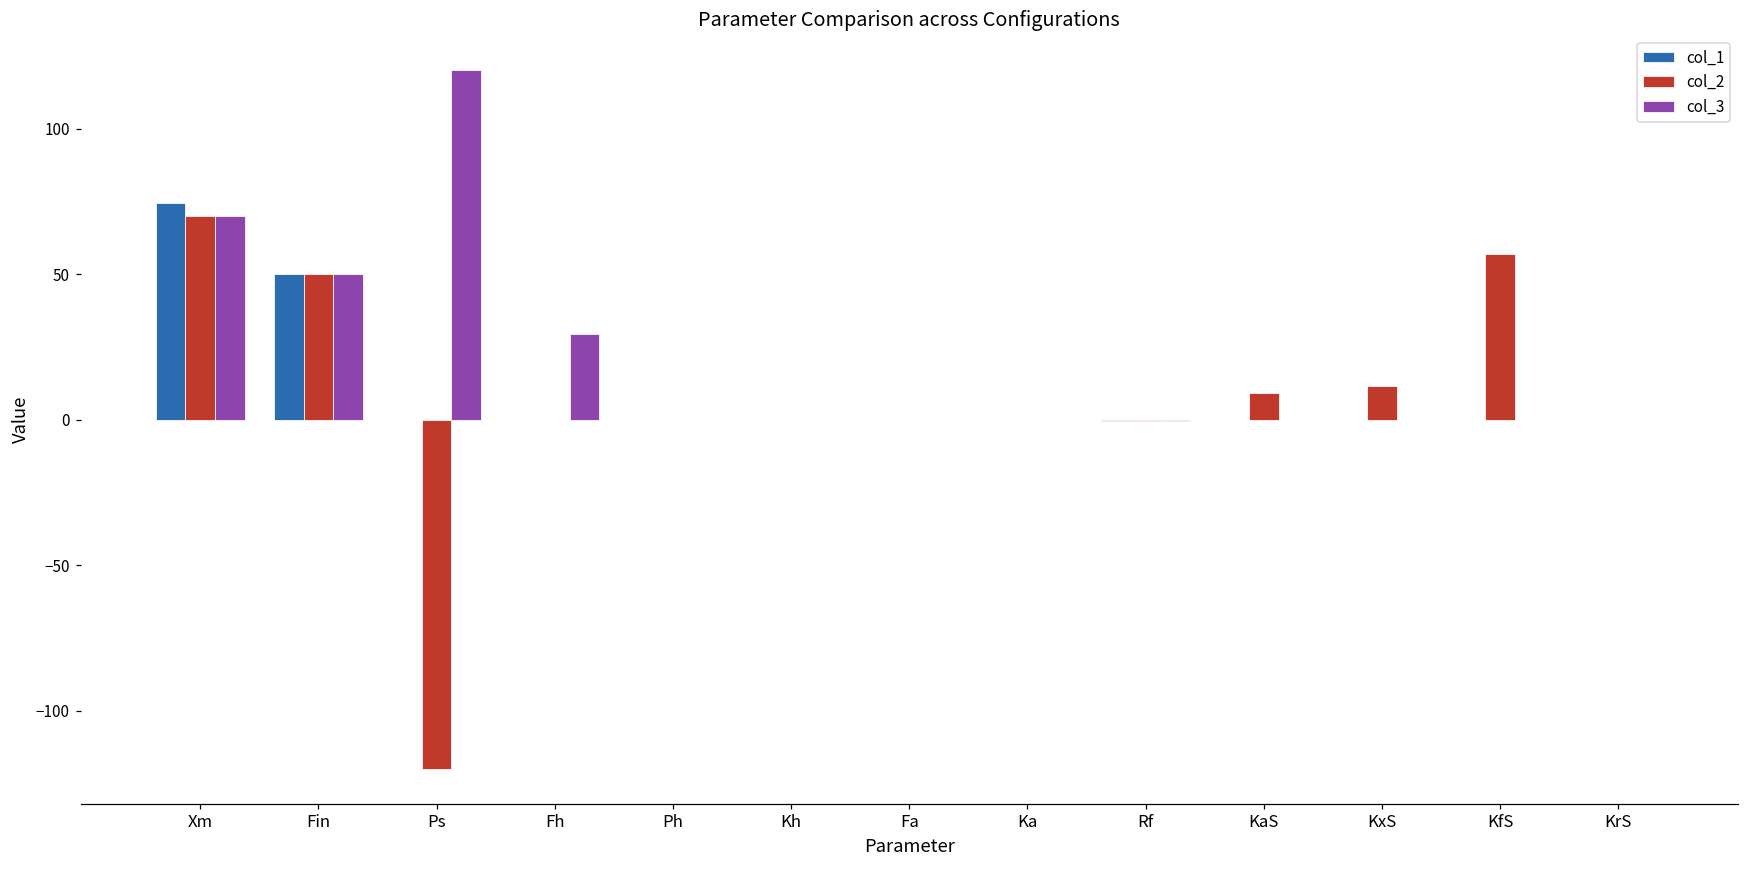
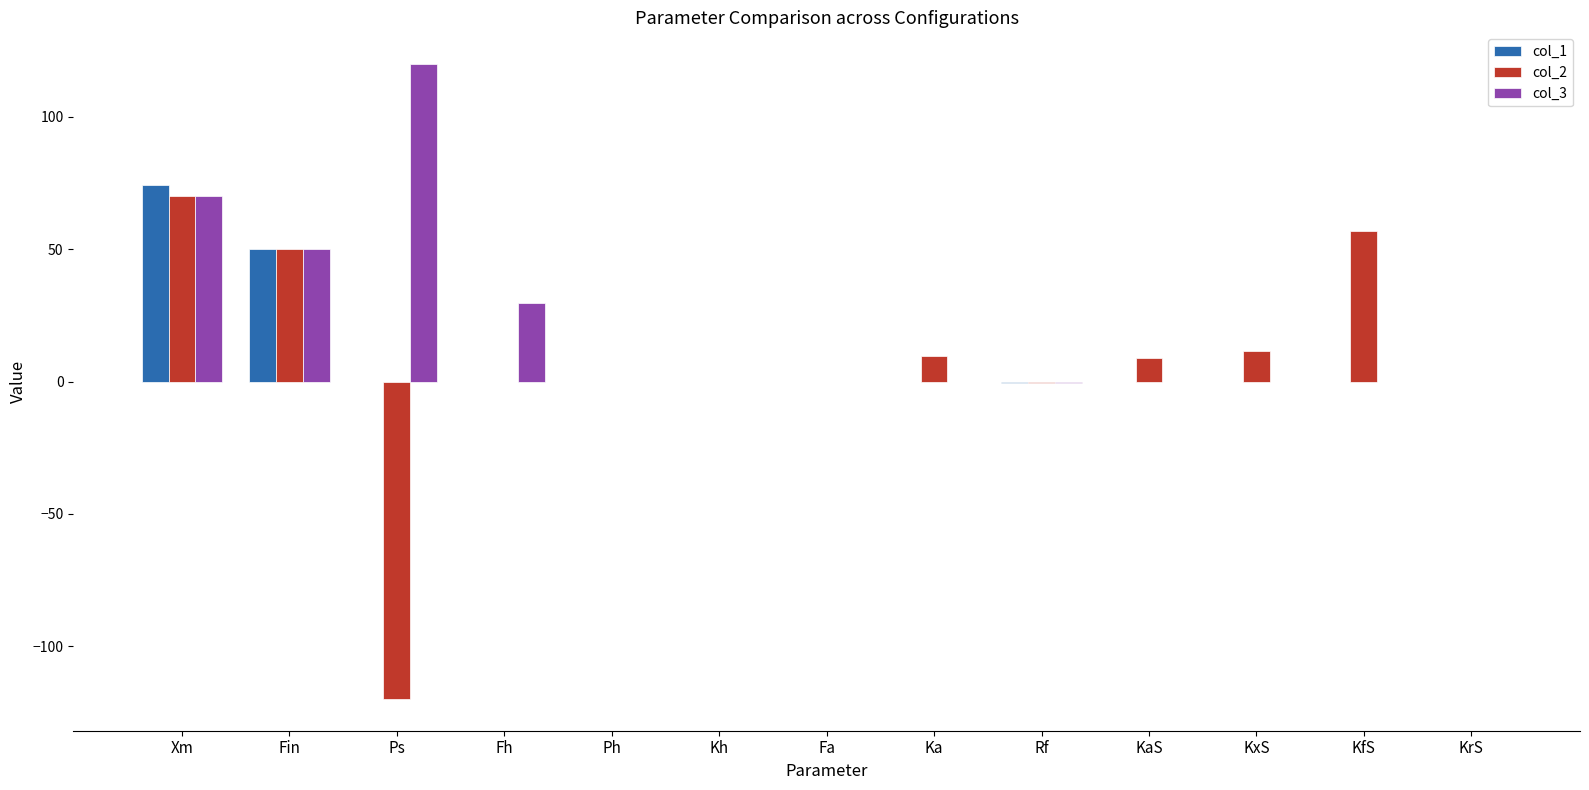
col_2, Ka: 0 -> 10
